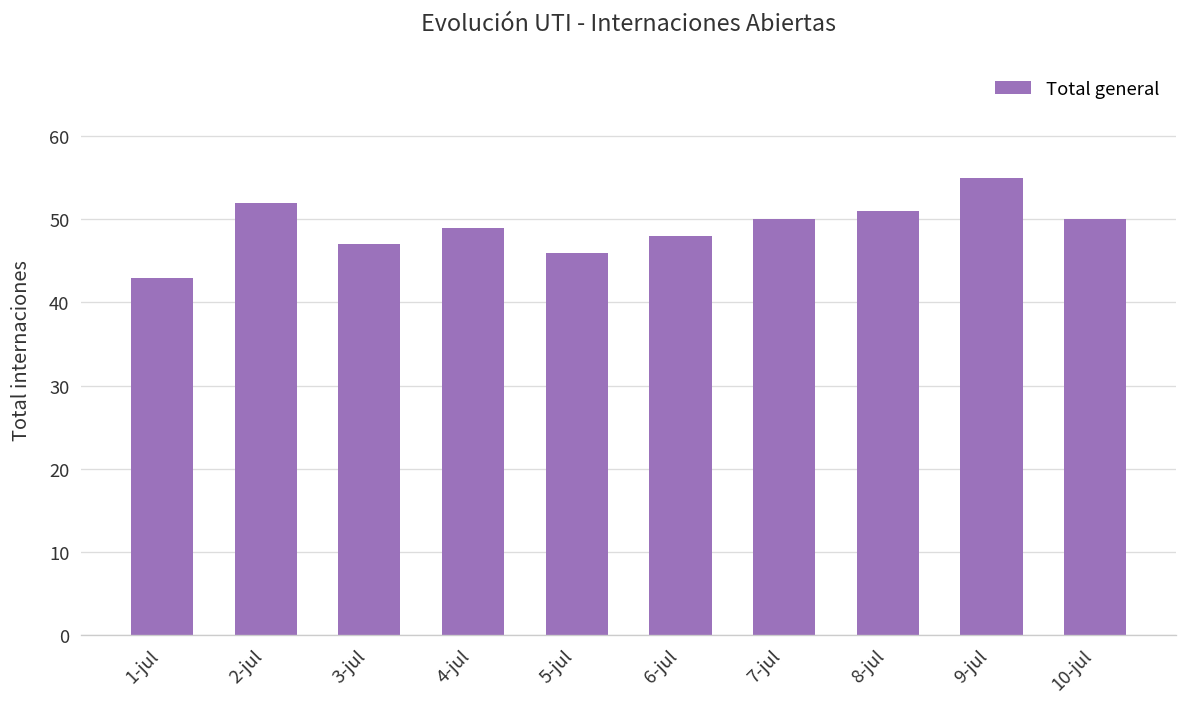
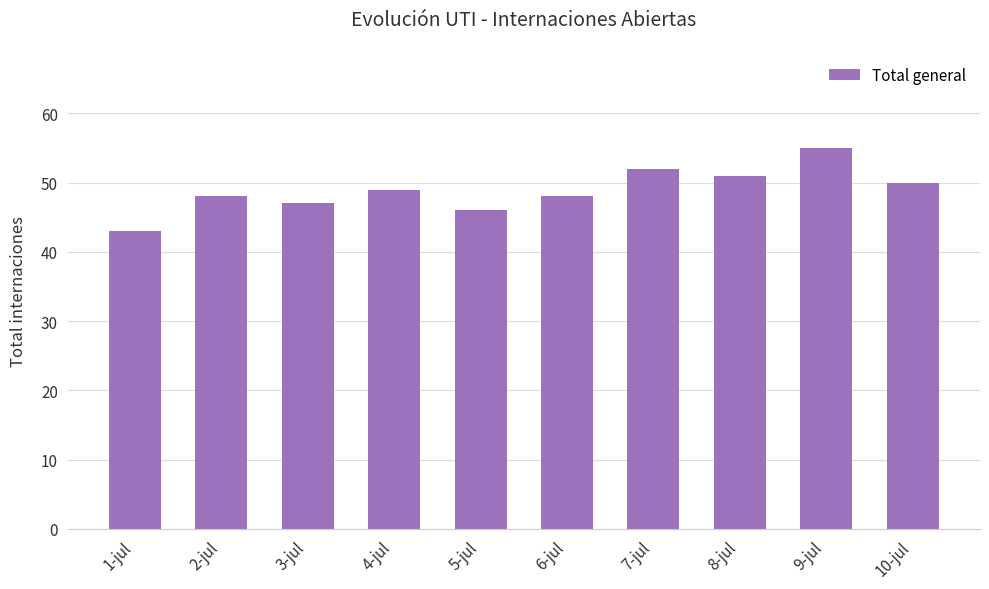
2-jul: 52 -> 48
7-jul: 50 -> 52
